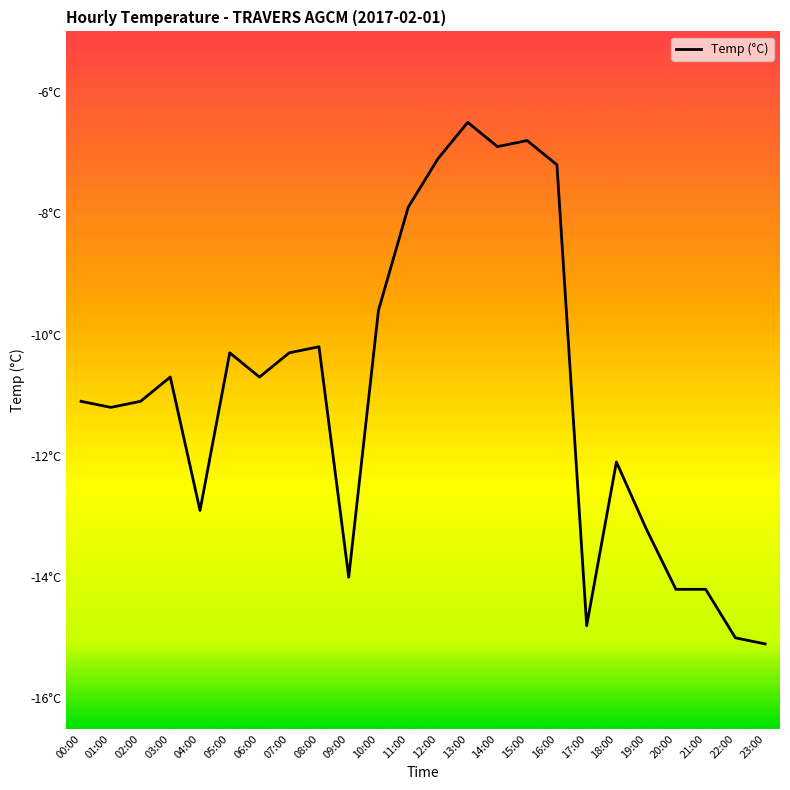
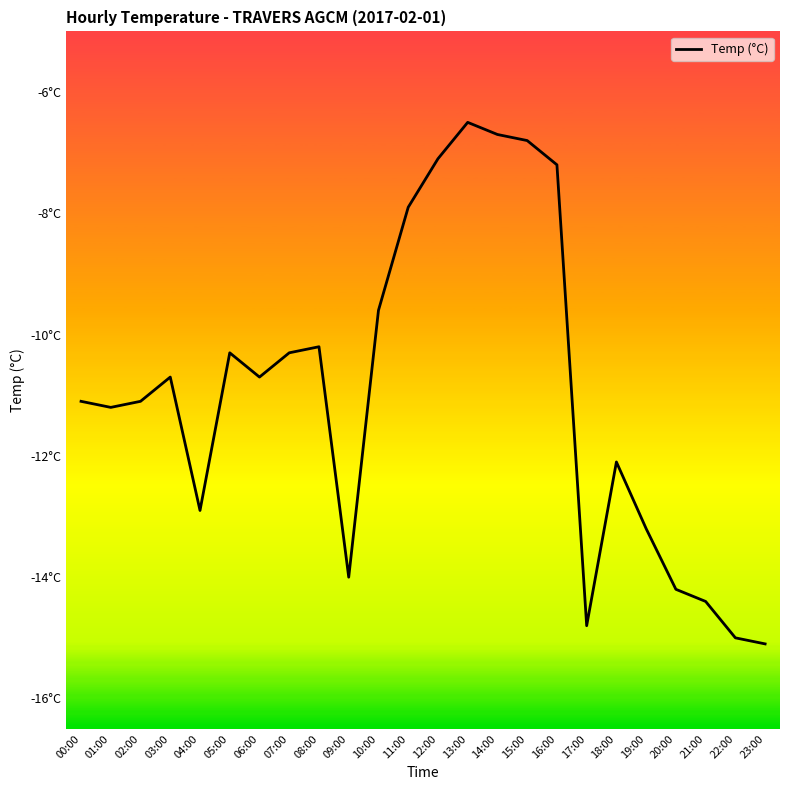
14:00: -6.9°C -> -6.7°C
21:00: -14.2°C -> -14.4°C
